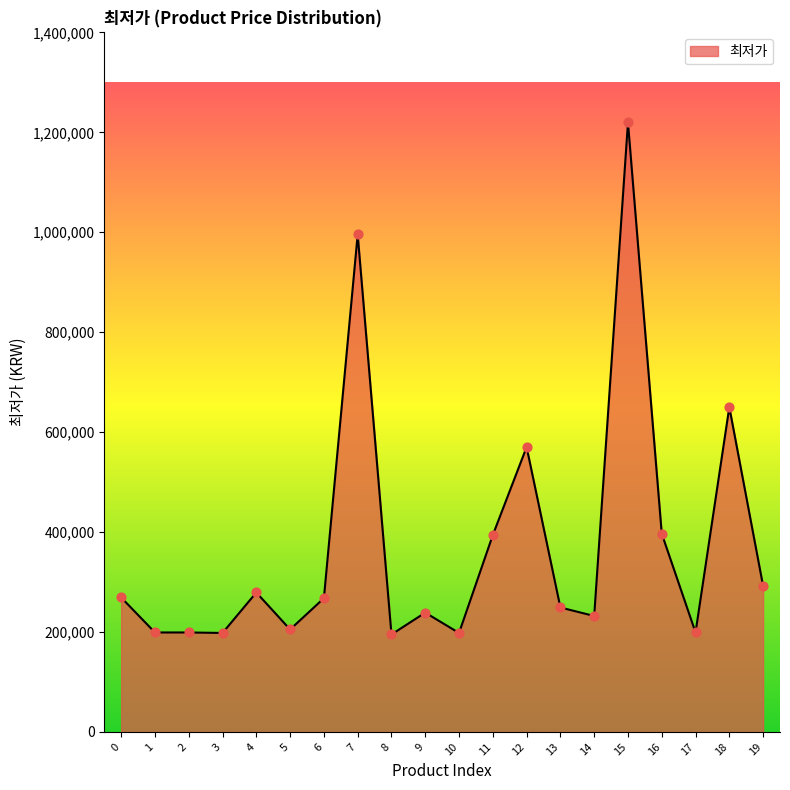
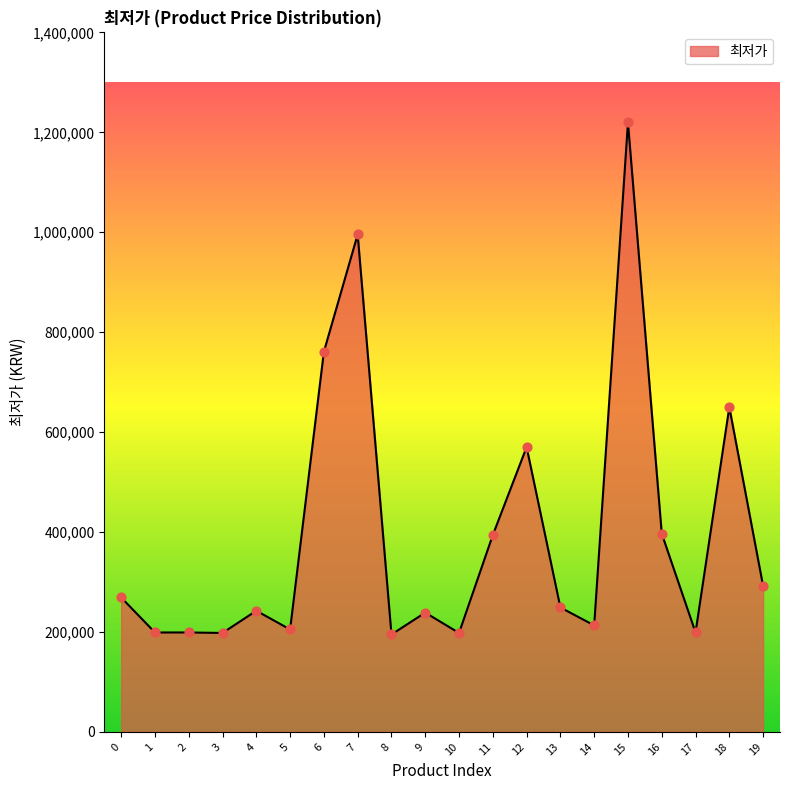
4: 280,000 -> 240,000
6: 270,000 -> 760,000
14: 230,000 -> 210,000
